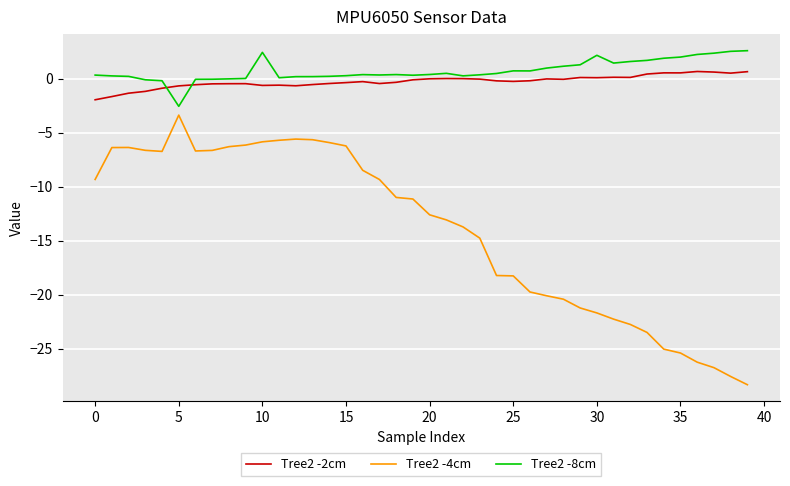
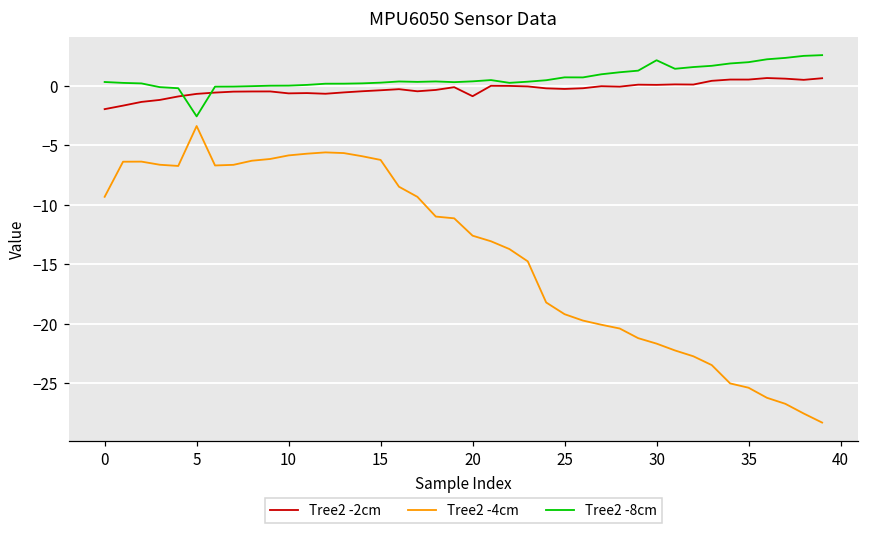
Tree2 -8cm, 10: 2.4 -> 0.0
Tree2 -2cm, 20: 0.0 -> -0.9
Tree2 -4cm, 25: -18.3 -> -19.2
